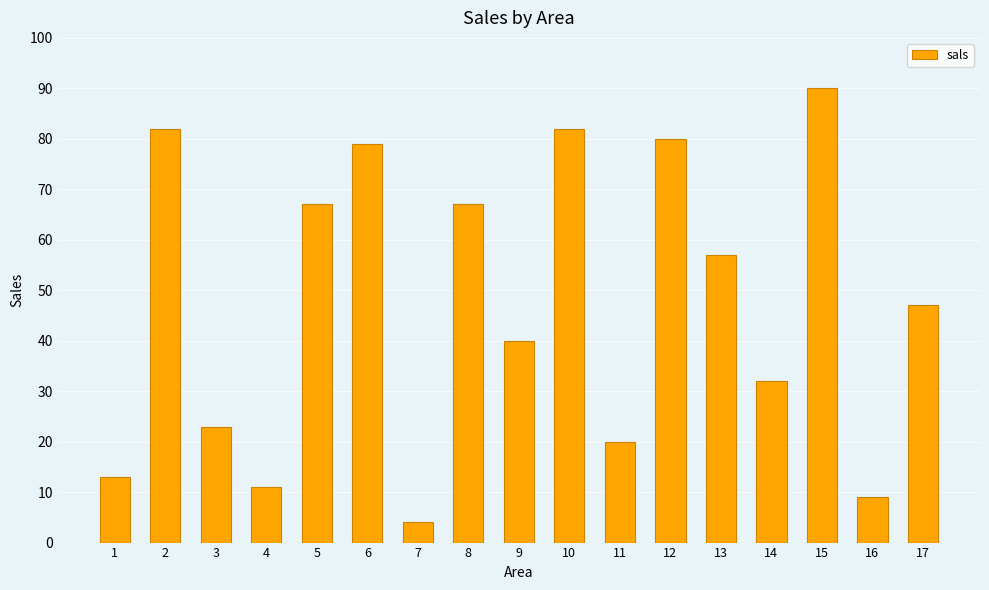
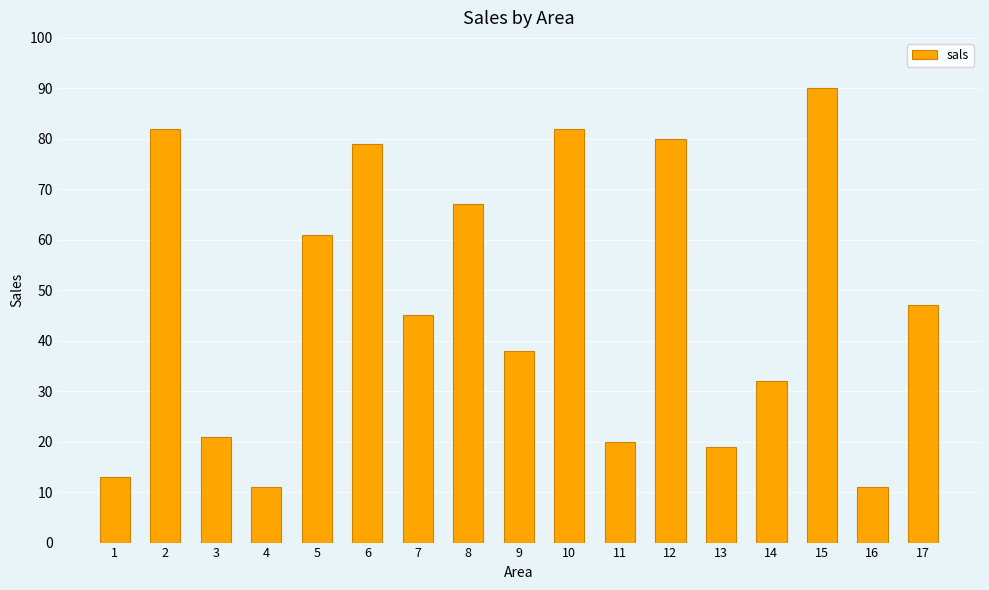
3: 23 -> 21
5: 67 -> 61
7: 4 -> 45
9: 40 -> 38
13: 57 -> 19
16: 9 -> 11
